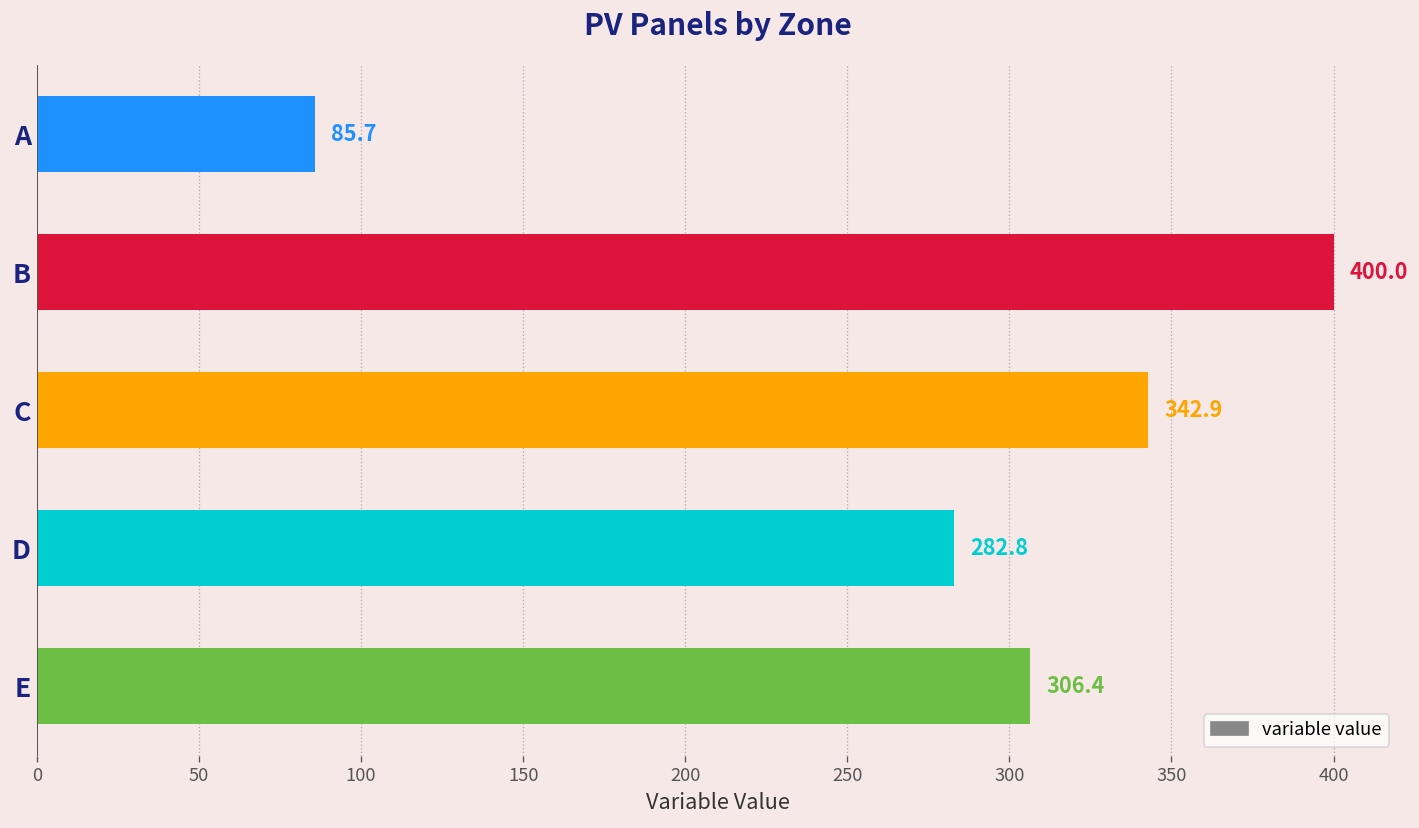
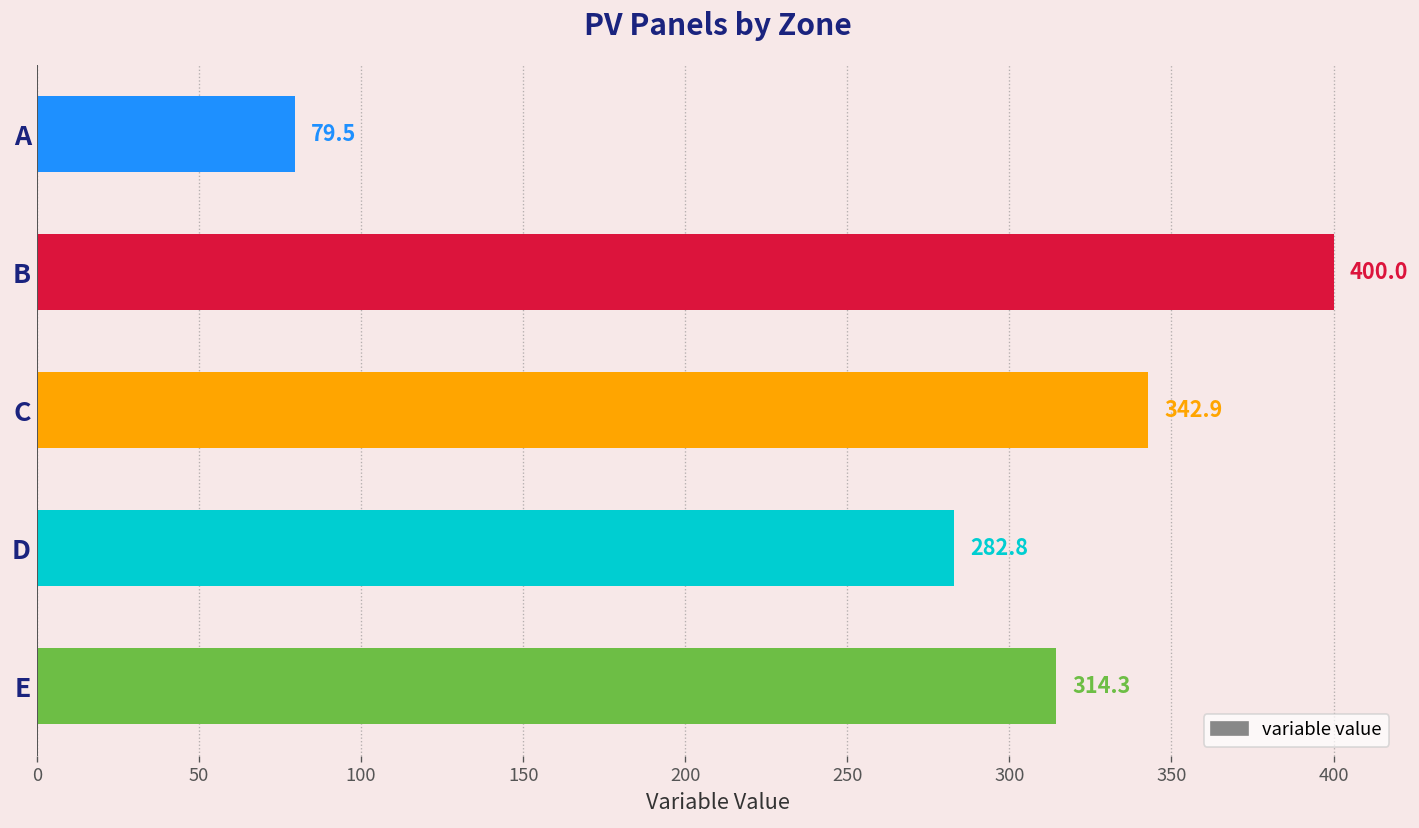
A: 85.7 -> 79.5
E: 306.4 -> 314.3
